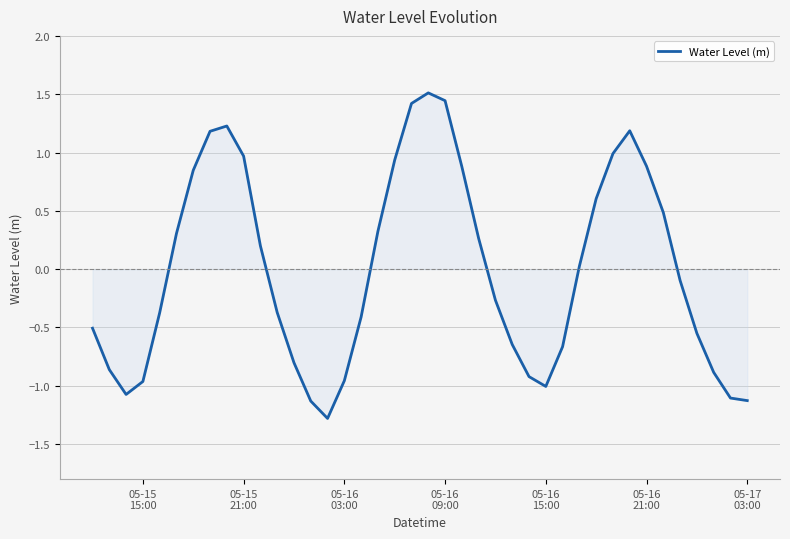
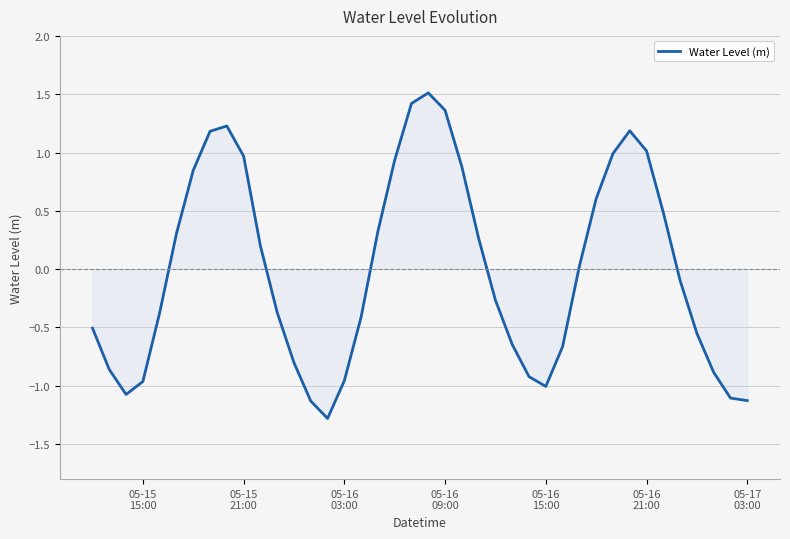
Water Level (m), 05-16 09:00: 1.44 -> 1.36
Water Level (m), 05-16 21:00: 0.88 -> 1.01
